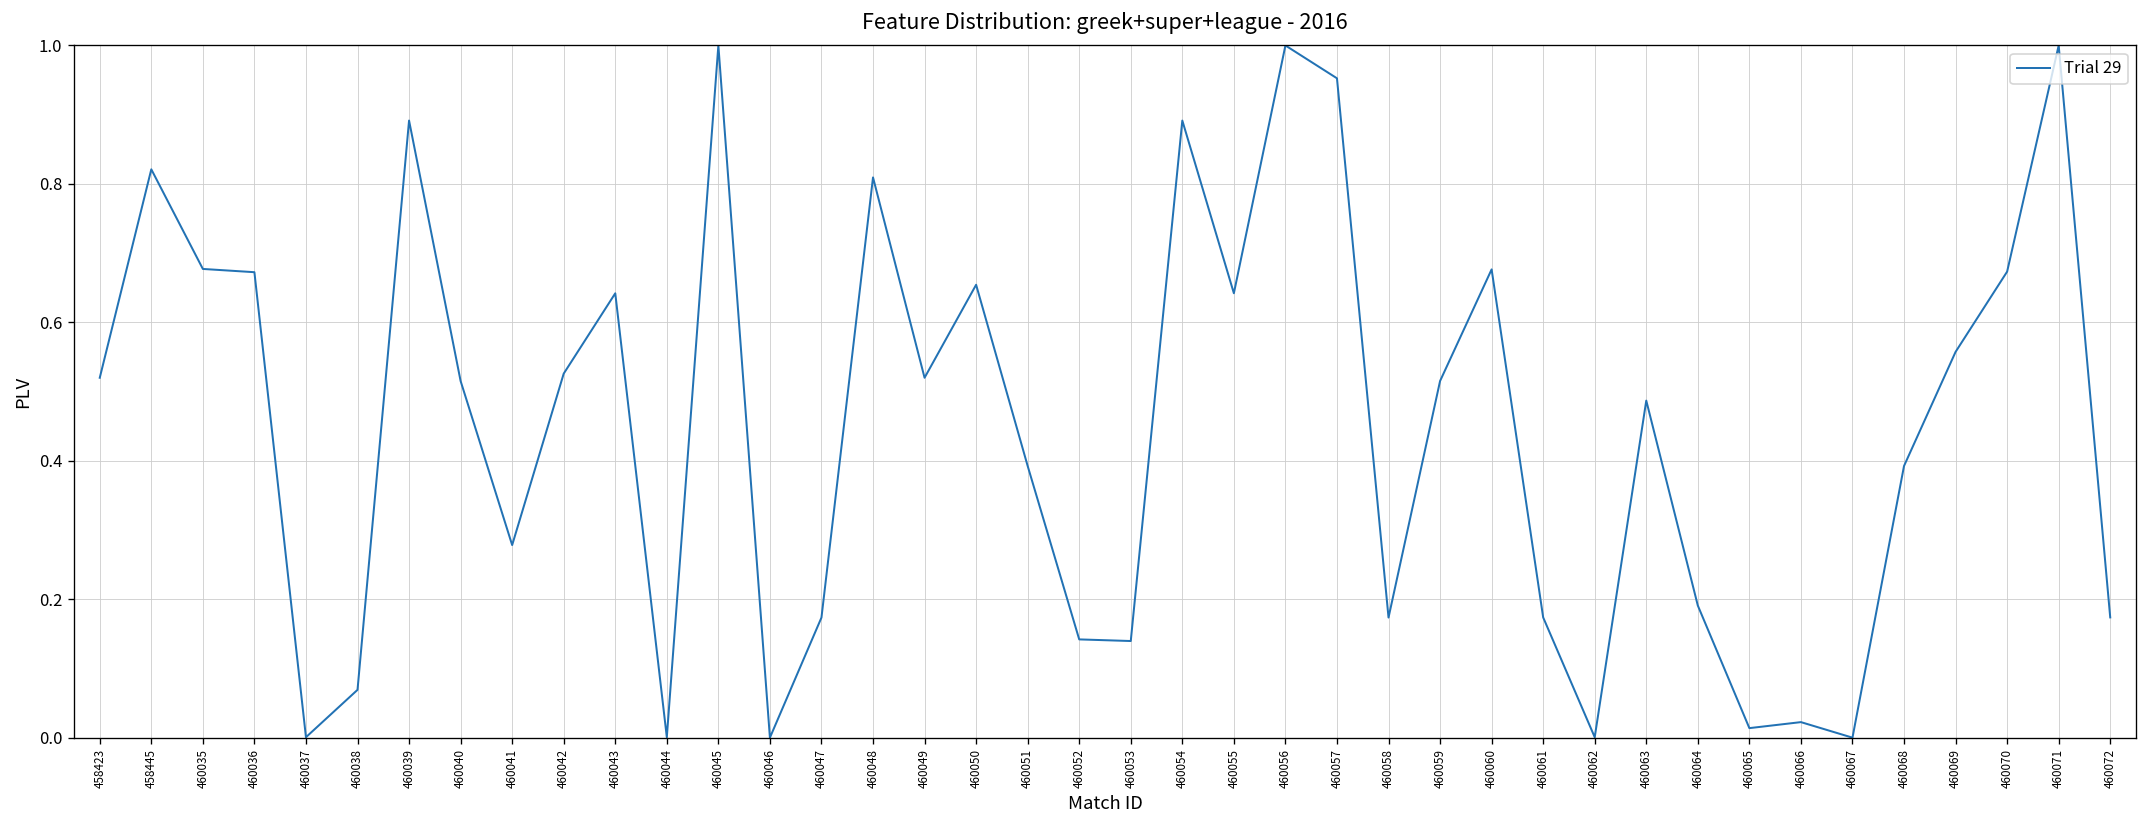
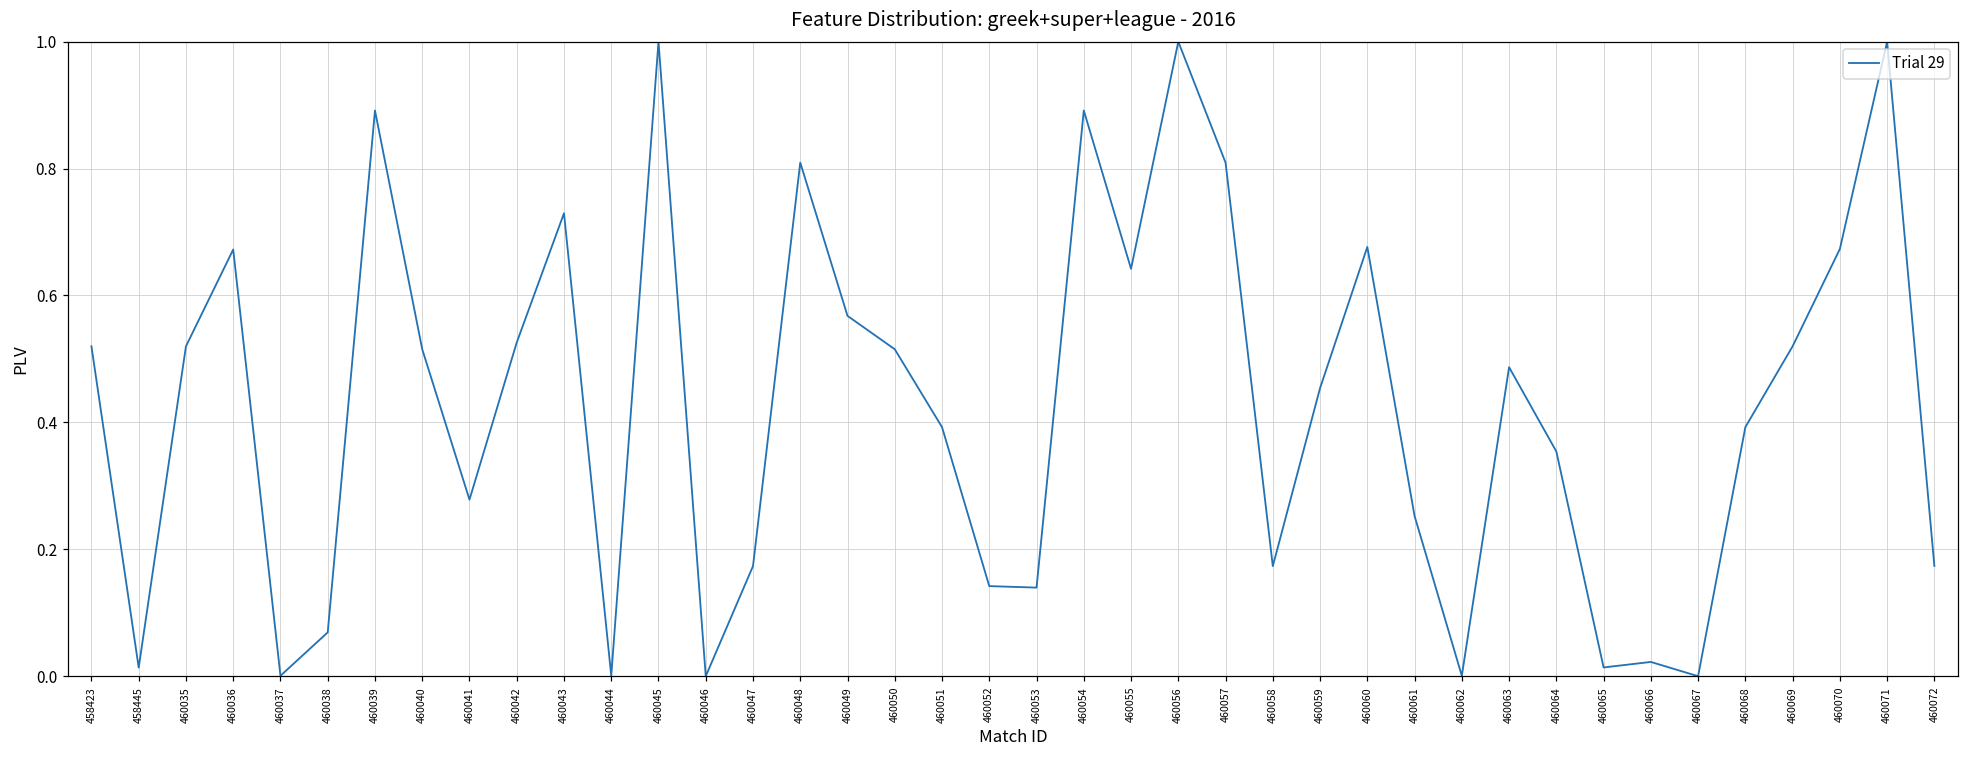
458445: 0.82 -> 0.01
460035: 0.68 -> 0.52
460043: 0.64 -> 0.73
460049: 0.52 -> 0.57
460050: 0.65 -> 0.52
460057: 0.95 -> 0.81
460059: 0.52 -> 0.45
460061: 0.17 -> 0.25
460064: 0.19 -> 0.35
460069: 0.56 -> 0.52
